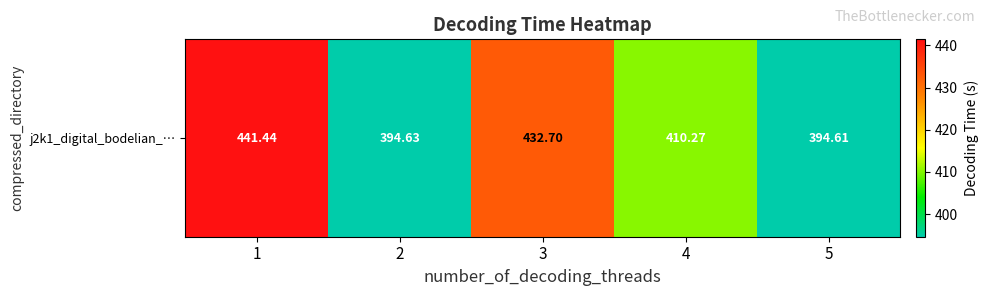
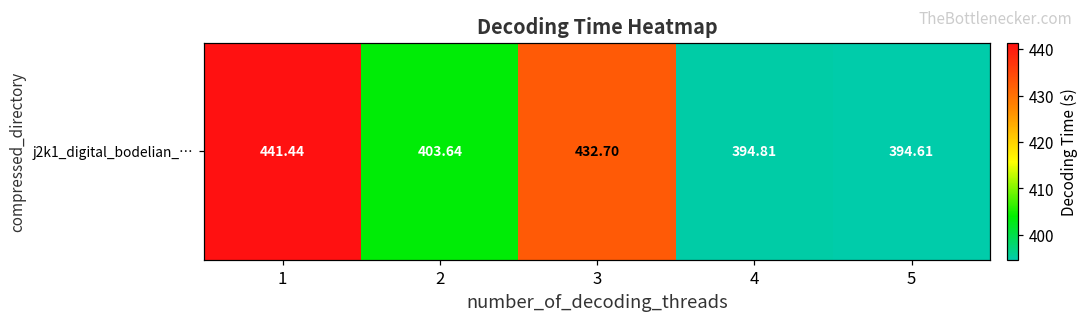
j2k1_digital_bodelian_…, 2: 394.63 -> 403.64
j2k1_digital_bodelian_…, 4: 410.27 -> 394.81
